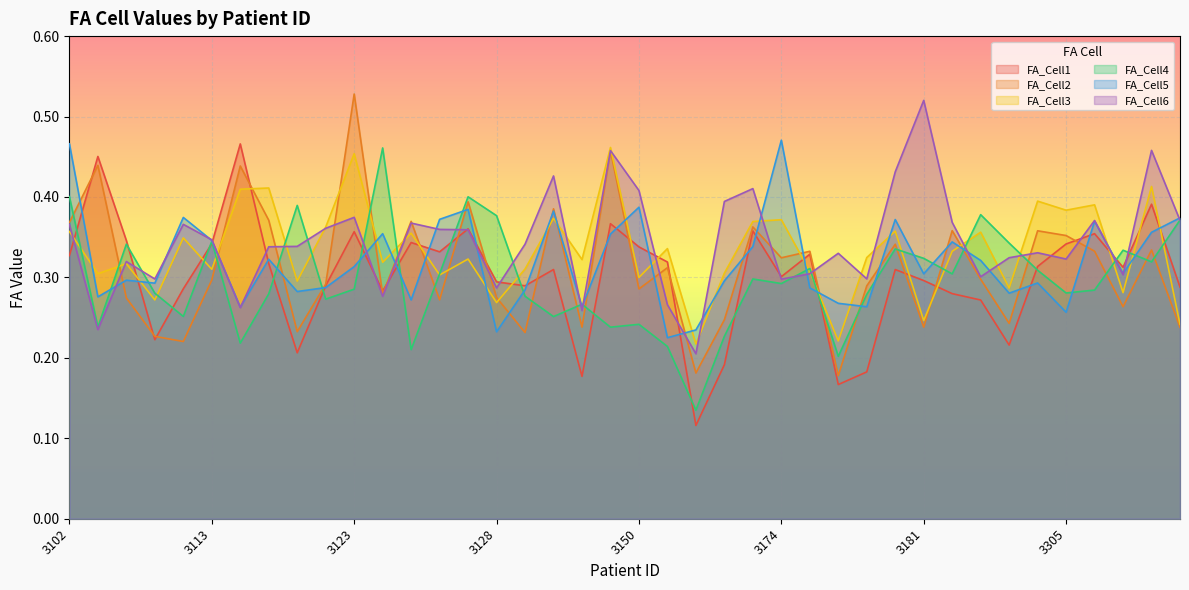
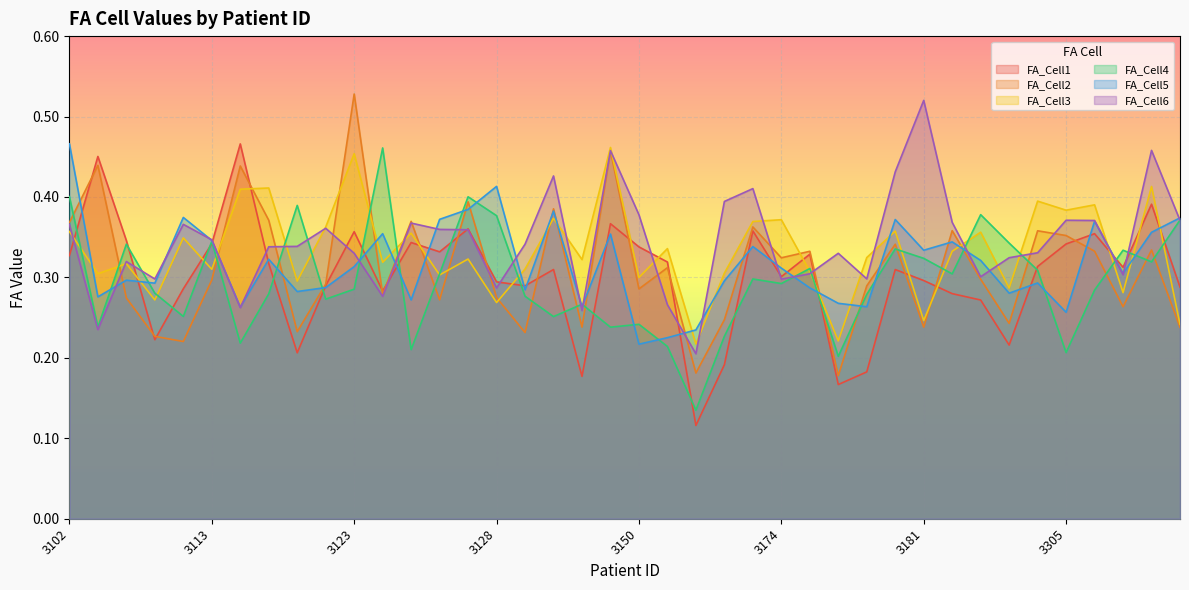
FA_Cell6, 3123: 0.37 -> 0.33
FA_Cell5, 3128: 0.23 -> 0.41
FA_Cell5, 3150: 0.39 -> 0.22
FA_Cell6, 3150: 0.41 -> 0.38
FA_Cell5, 3174: 0.47 -> 0.31
FA_Cell5, 3181: 0.30 -> 0.33
FA_Cell4, 3305: 0.28 -> 0.21
FA_Cell6, 3305: 0.32 -> 0.37
